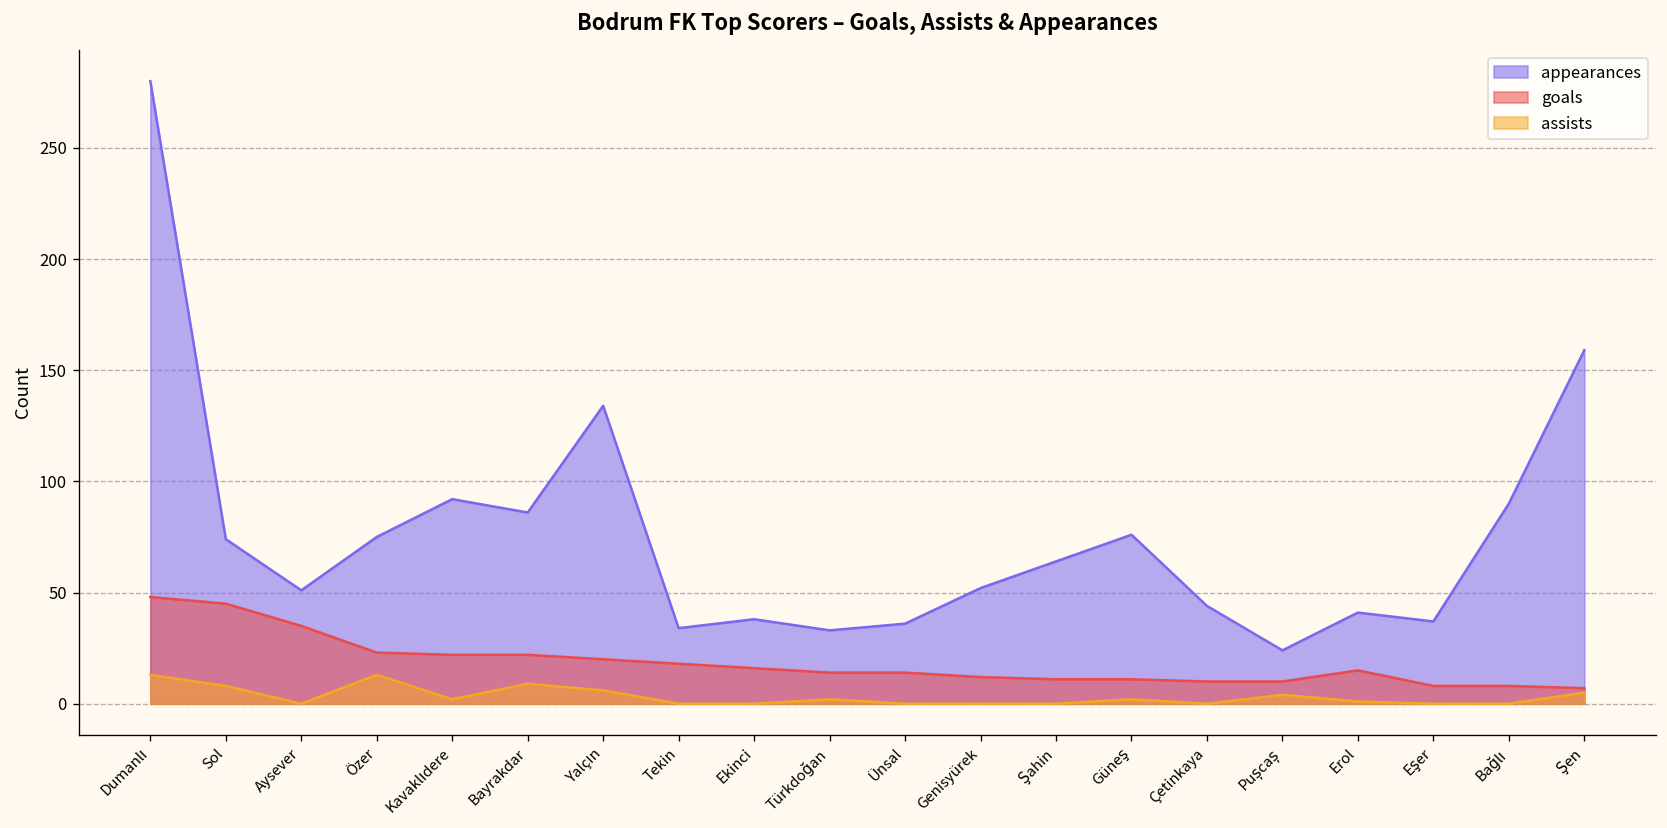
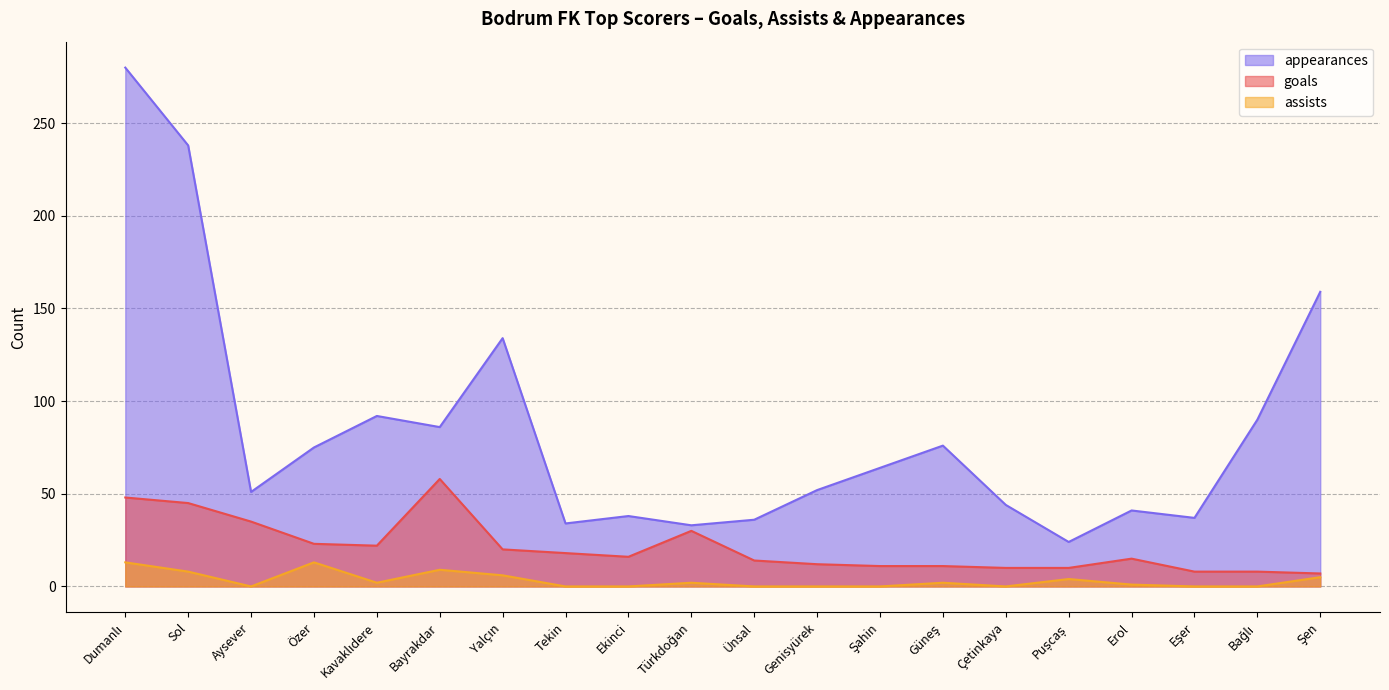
appearances, Sol: 74 -> 238
goals, Bayrakdar: 22 -> 58
goals, Türkdoğan: 14 -> 30
